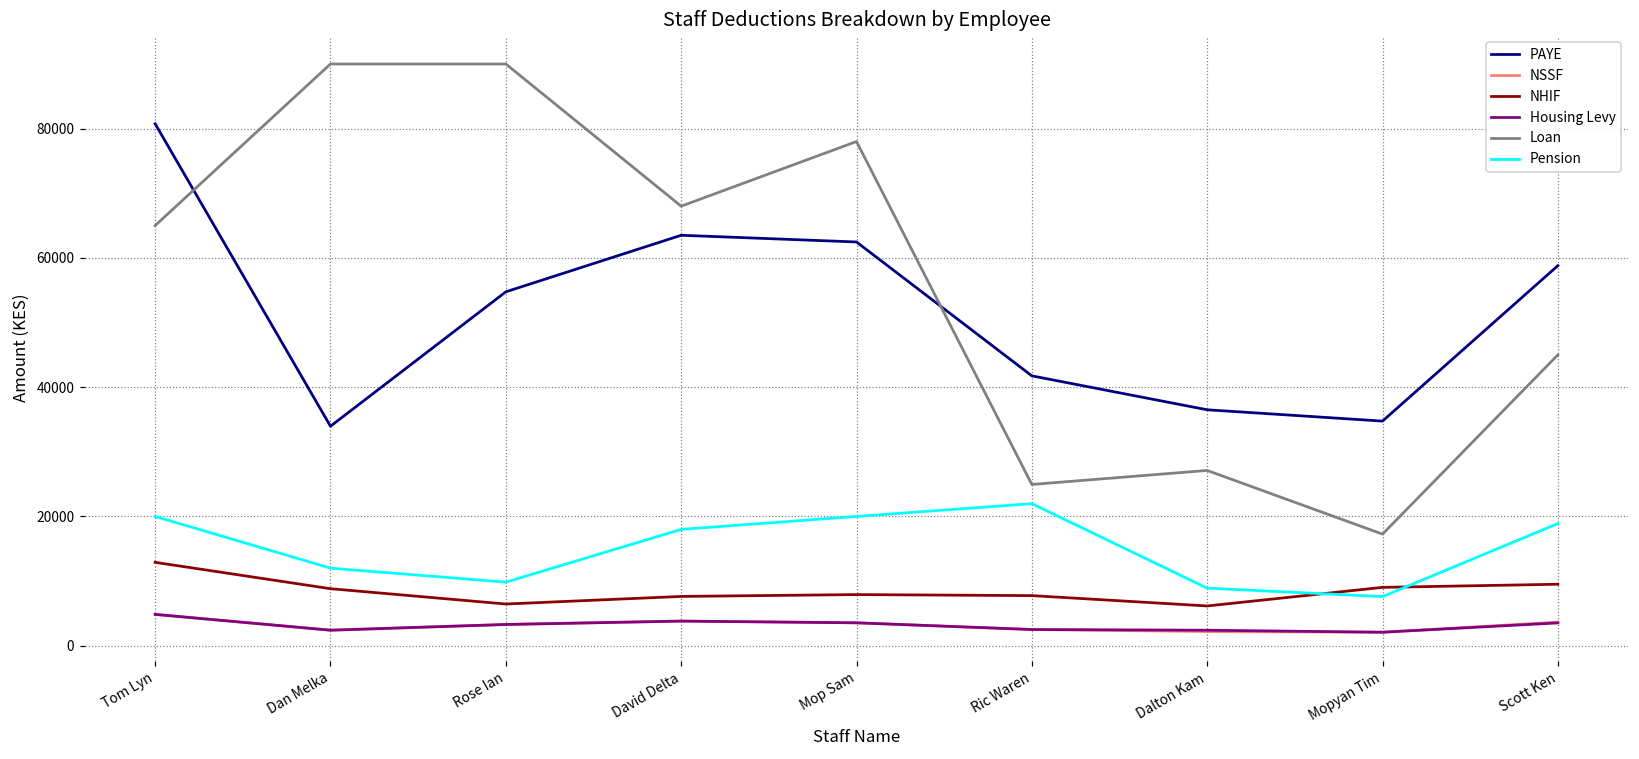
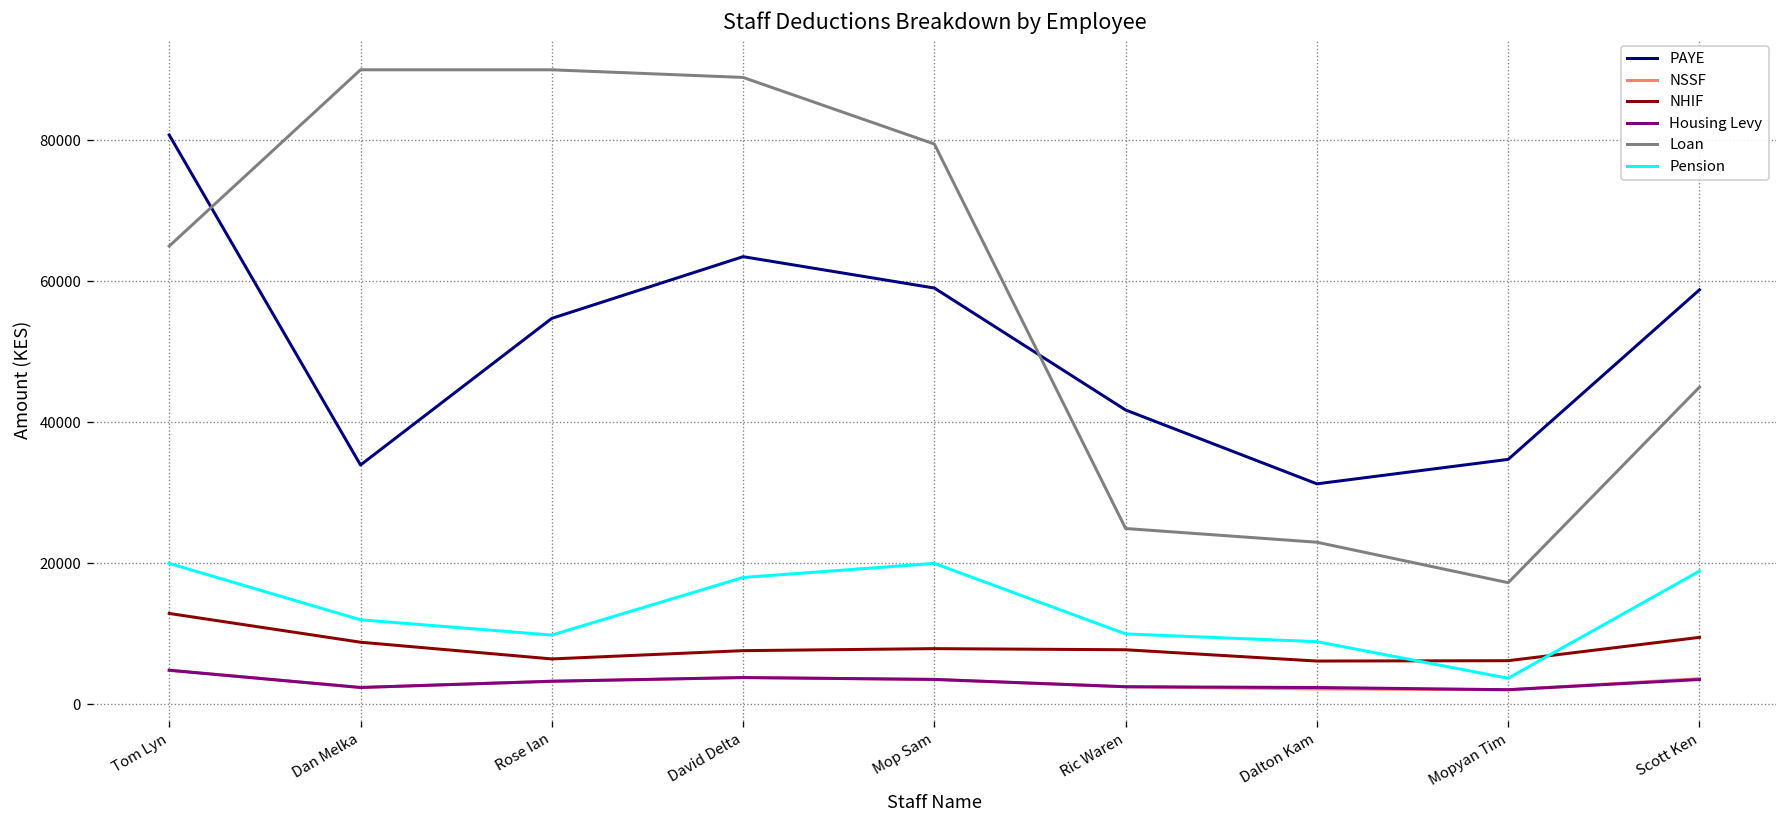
Loan, David Delta: 68000 -> 89000
PAYE, Mop Sam: 62000 -> 59000
Loan, Mop Sam: 78000 -> 79000
Pension, Ric Waren: 22000 -> 10000
PAYE, Dalton Kam: 37000 -> 31000
Loan, Dalton Kam: 27000 -> 23000
NHIF, Mopyan Tim: 9000 -> 6000
Pension, Mopyan Tim: 8000 -> 4000
